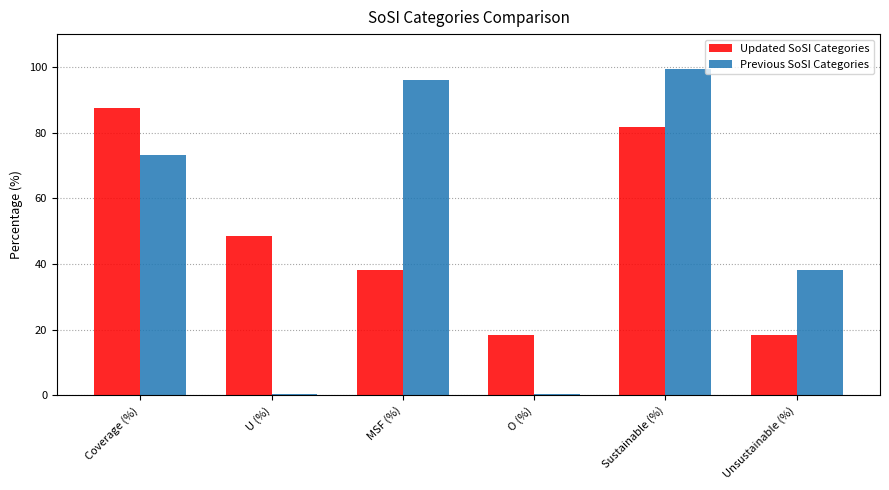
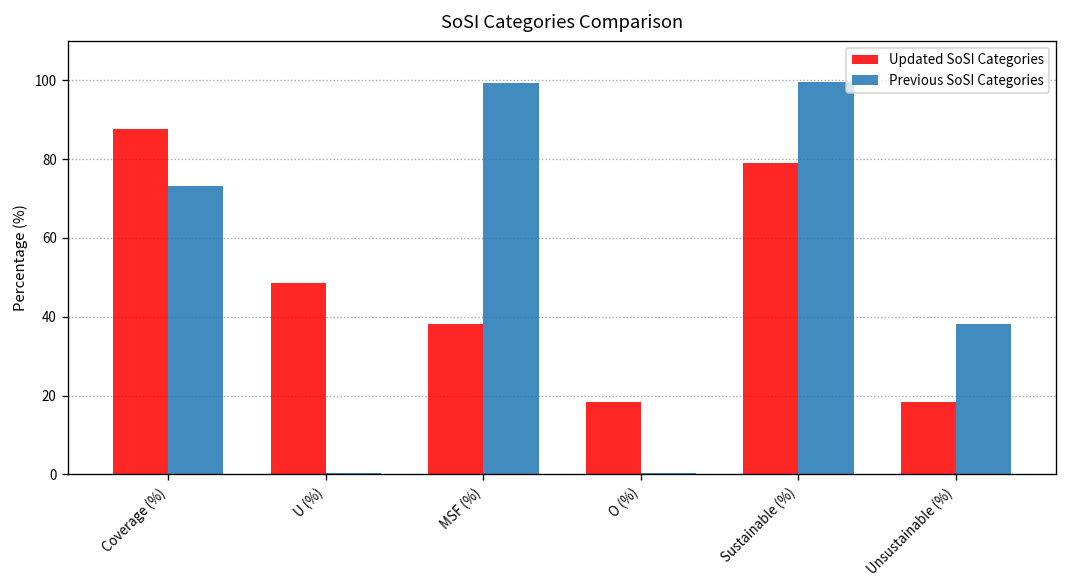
Previous SoSI Categories, MSF (%): 96 -> 99
Updated SoSI Categories, Sustainable (%): 82 -> 79
